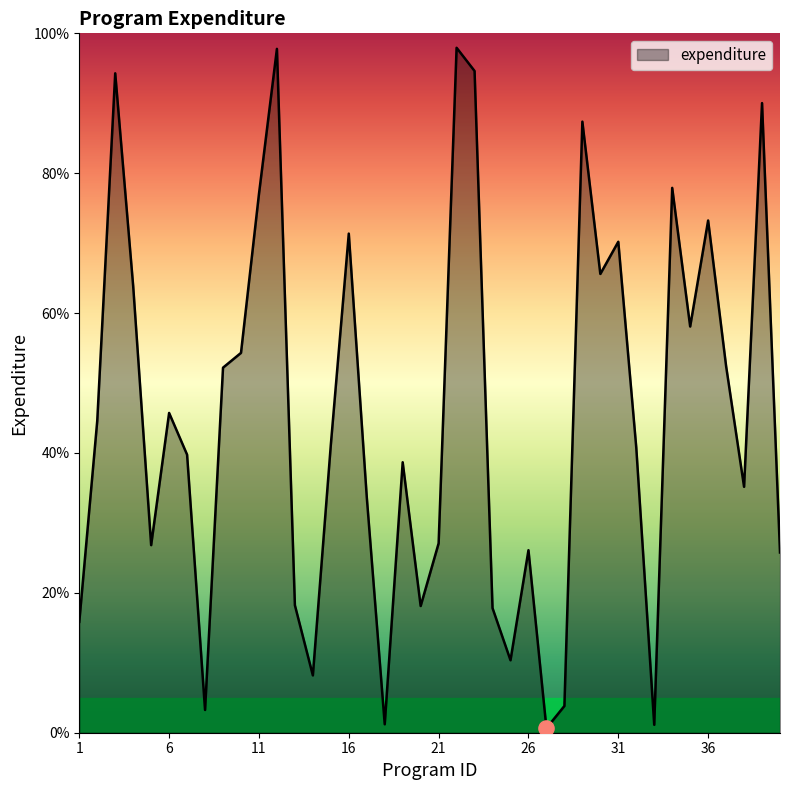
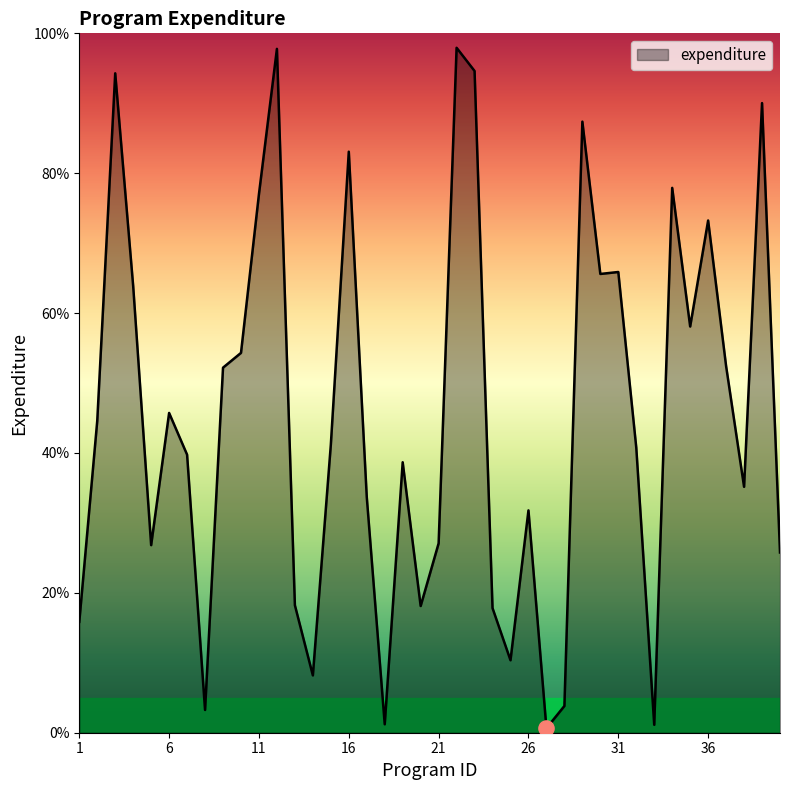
expenditure, 16: 71% -> 83%
expenditure, 26: 26% -> 32%
expenditure, 31: 70% -> 66%
